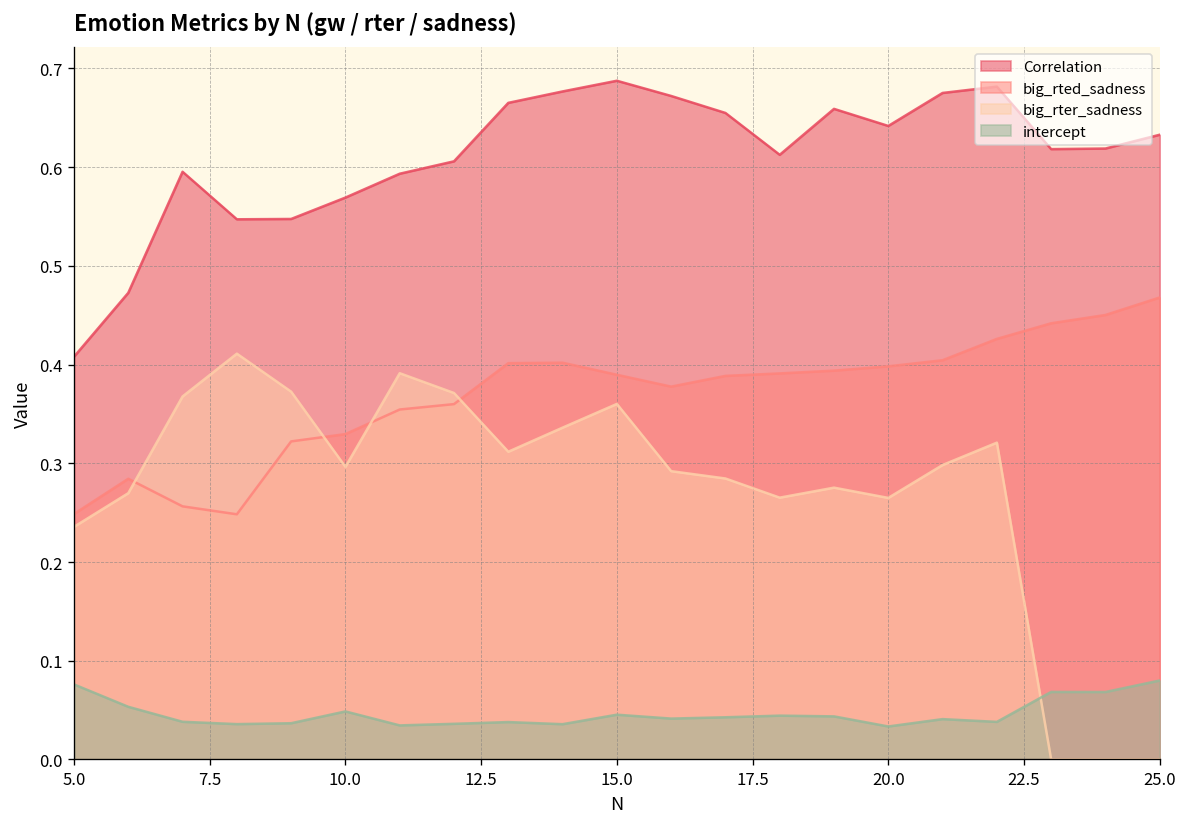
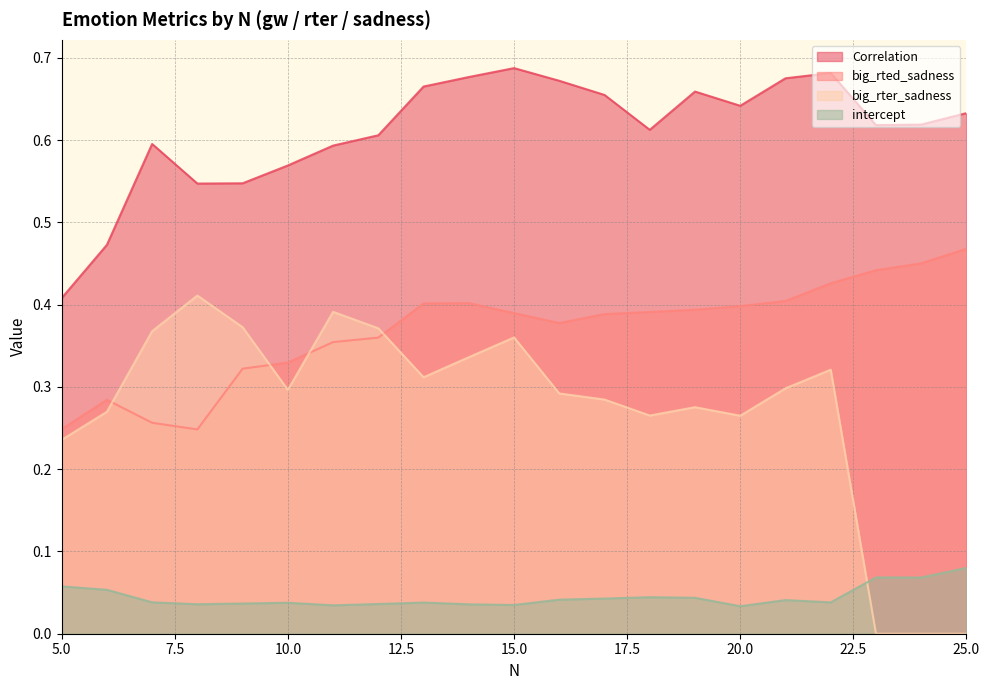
intercept, 5.0: 0.08 -> 0.06
intercept, 10.0: 0.05 -> 0.04
intercept, 15.0: 0.05 -> 0.03
